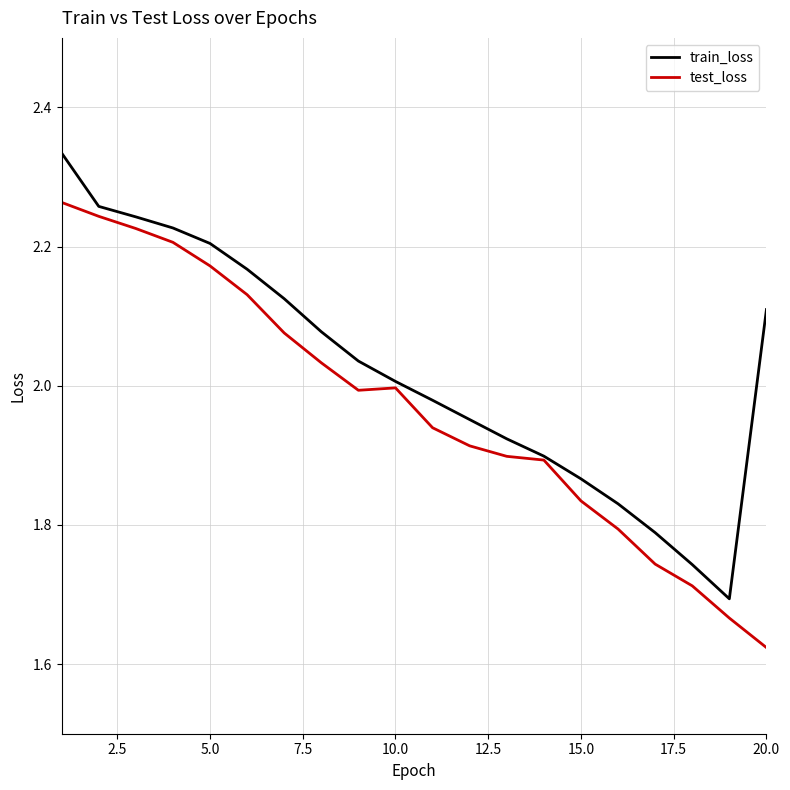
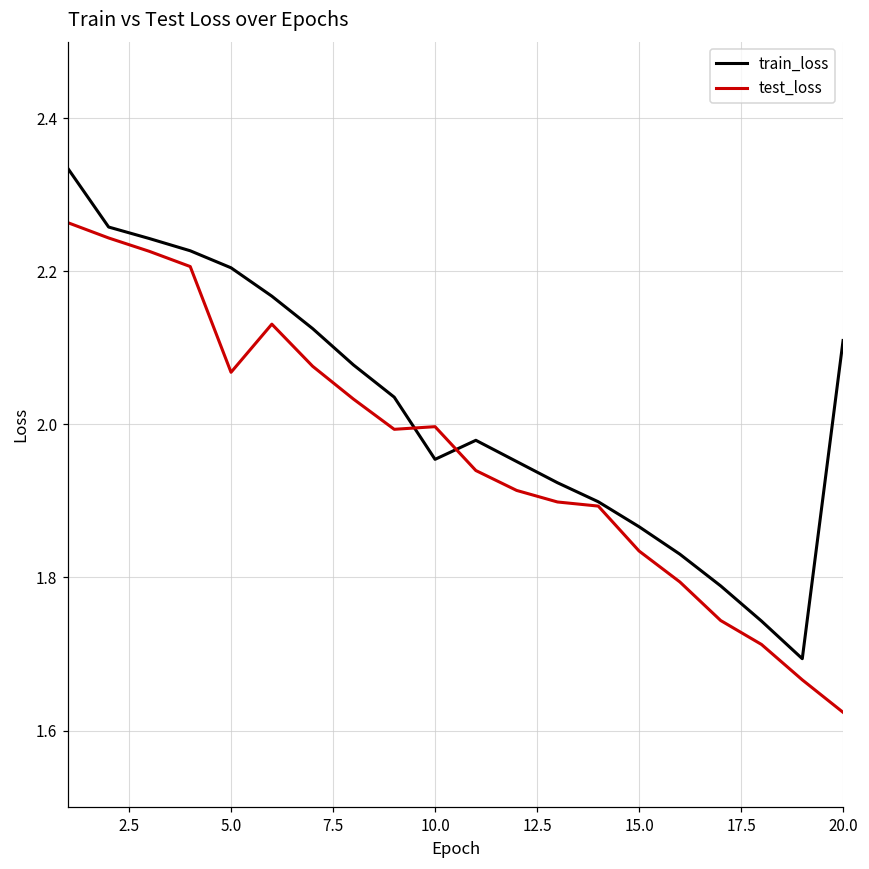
test_loss, 5.0: 2.17 -> 2.07
train_loss, 10.0: 2.01 -> 1.95
